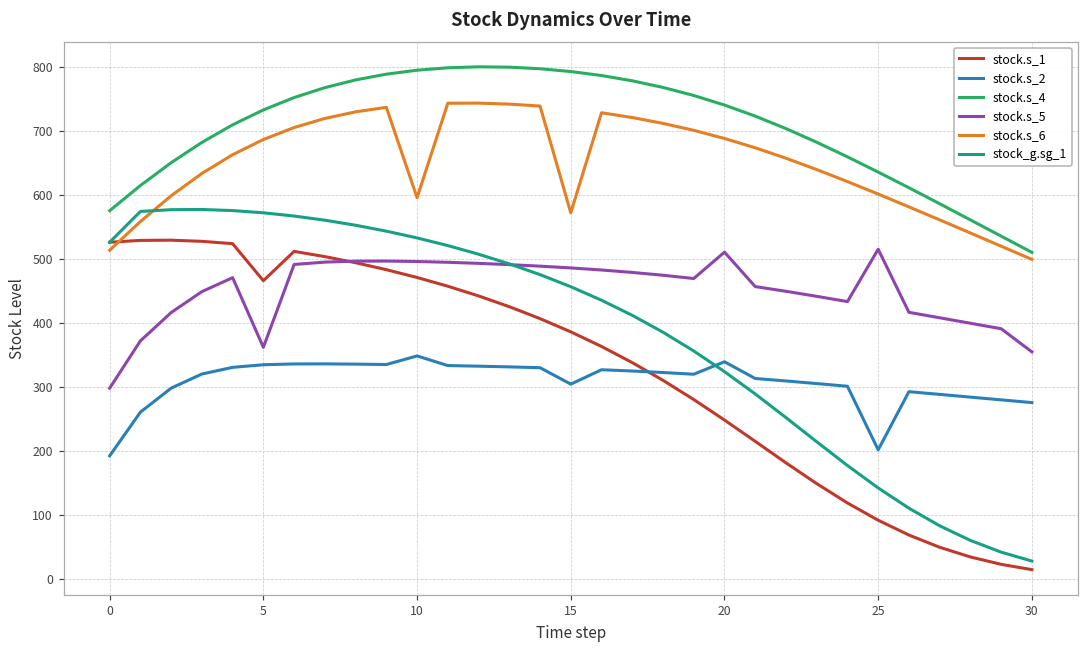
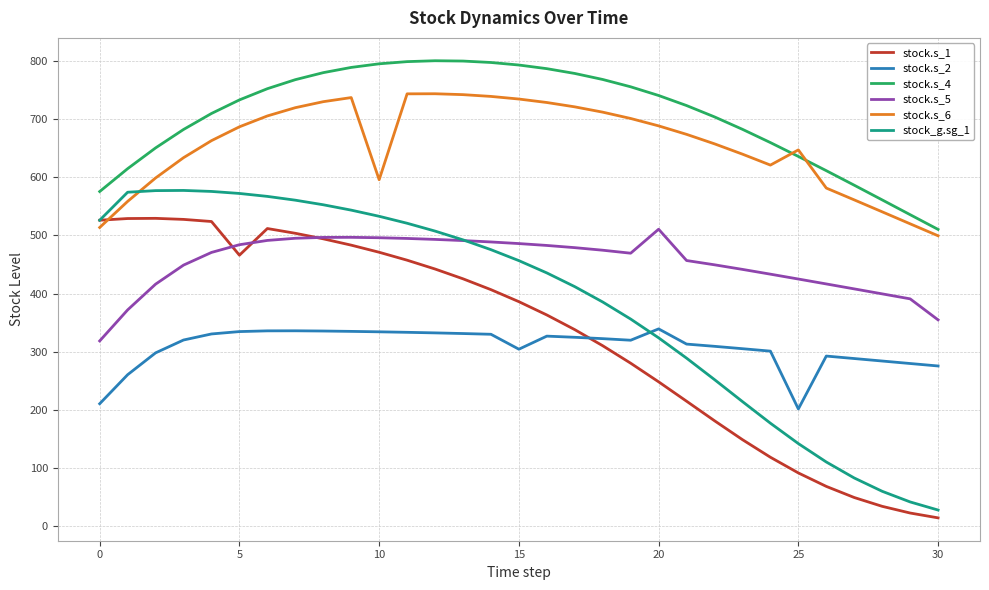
stock.s_2, 0: 190 -> 210
stock.s_5, 0: 300 -> 320
stock.s_5, 5: 360 -> 480
stock.s_2, 10: 350 -> 330
stock.s_6, 15: 570 -> 730
stock.s_5, 25: 520 -> 430
stock.s_6, 25: 600 -> 650
